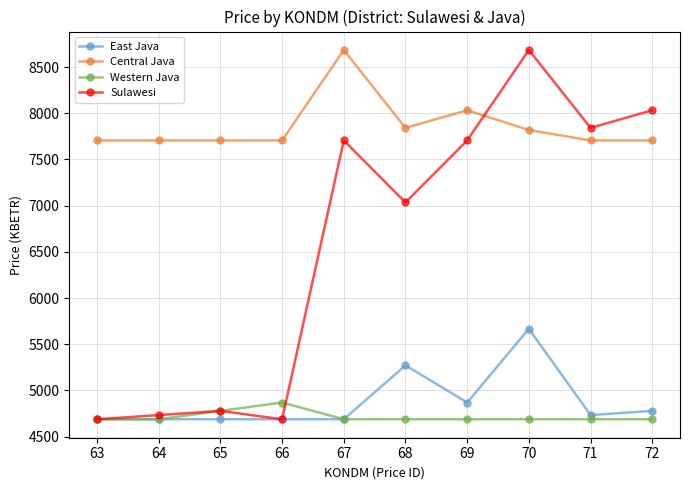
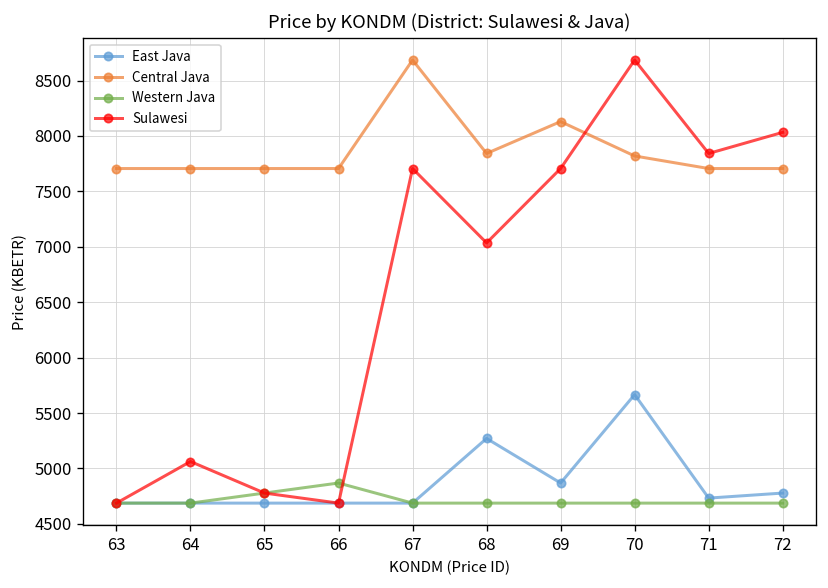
Sulawesi, 64: 4700 -> 5100
Central Java, 69: 8000 -> 8100
